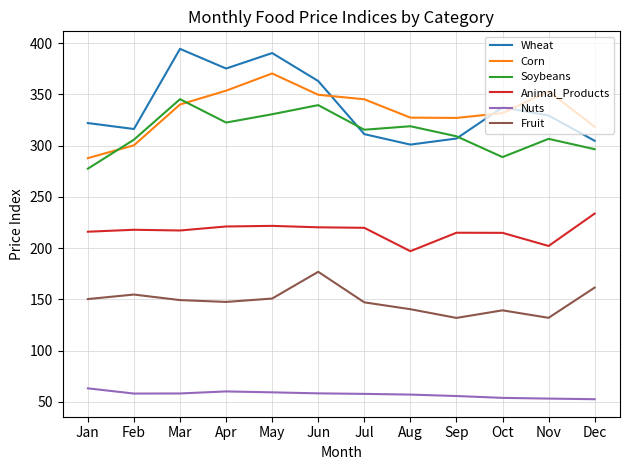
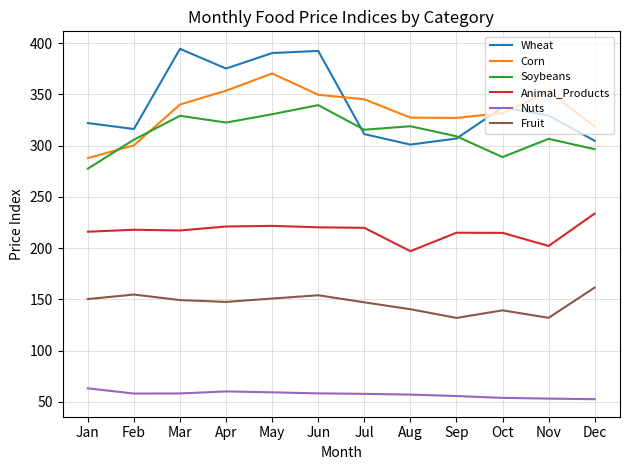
Soybeans, Mar: 345 -> 329
Wheat, Jun: 363 -> 393
Fruit, Jun: 177 -> 154
